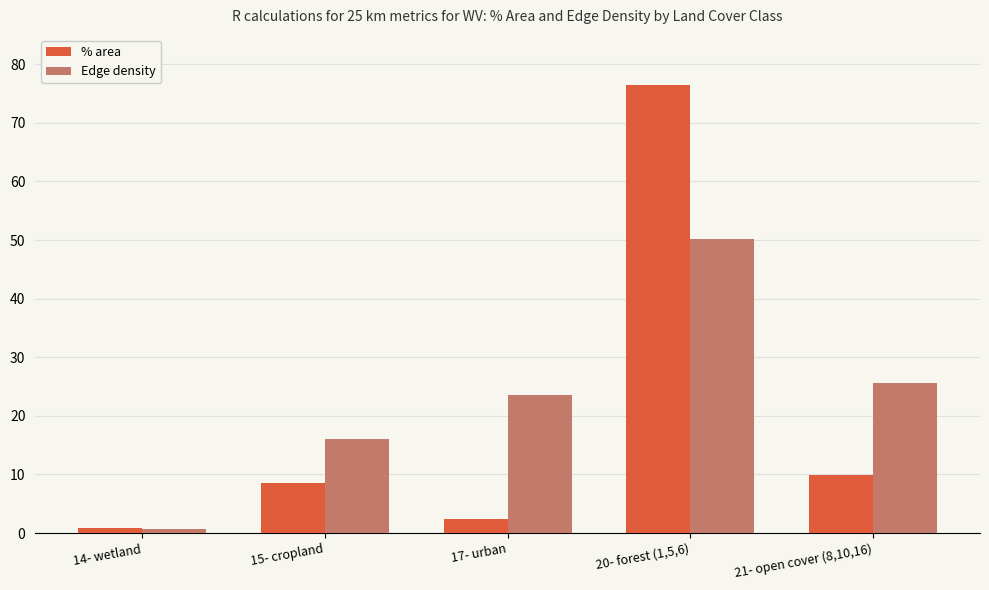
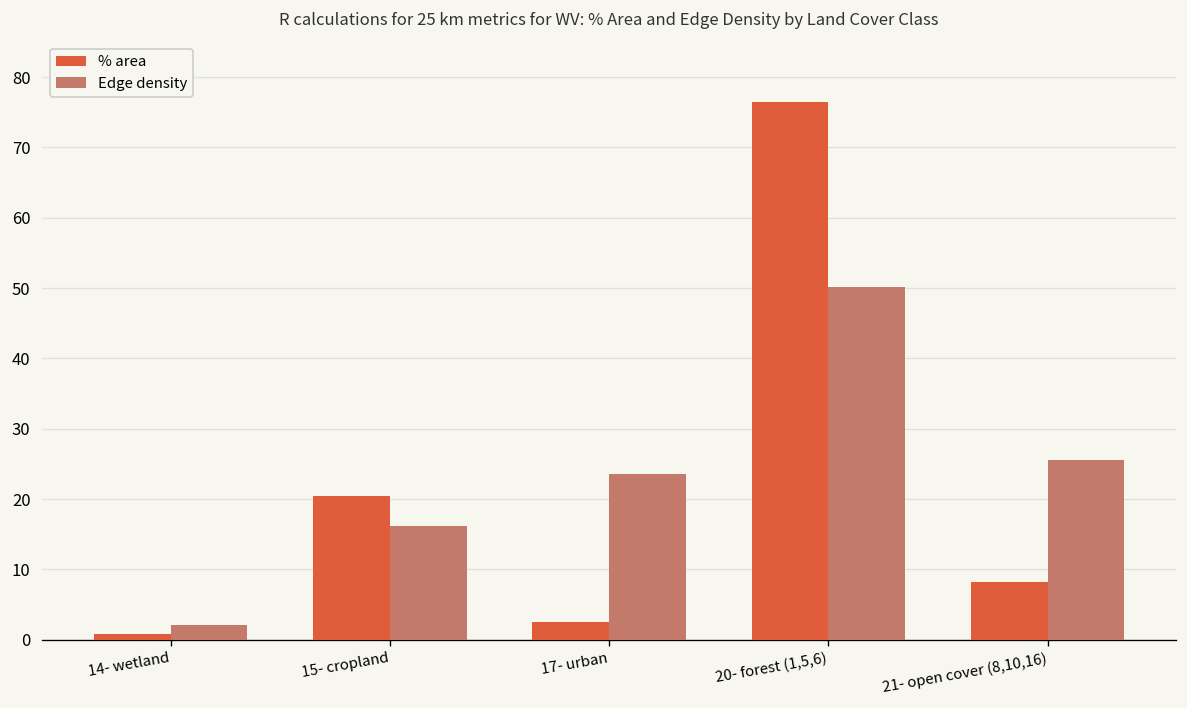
Edge density, 14- wetland: 1 -> 2
% area, 15- cropland: 8 -> 20
% area, 21- open cover (8,10,16): 10 -> 8
